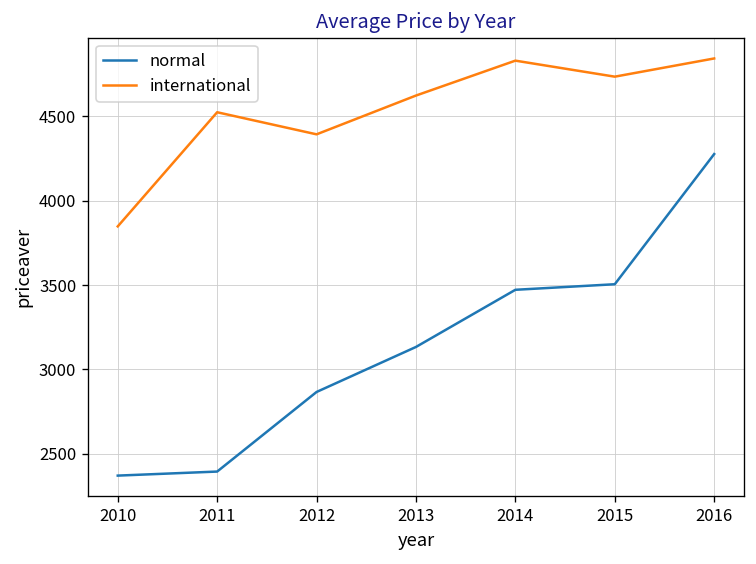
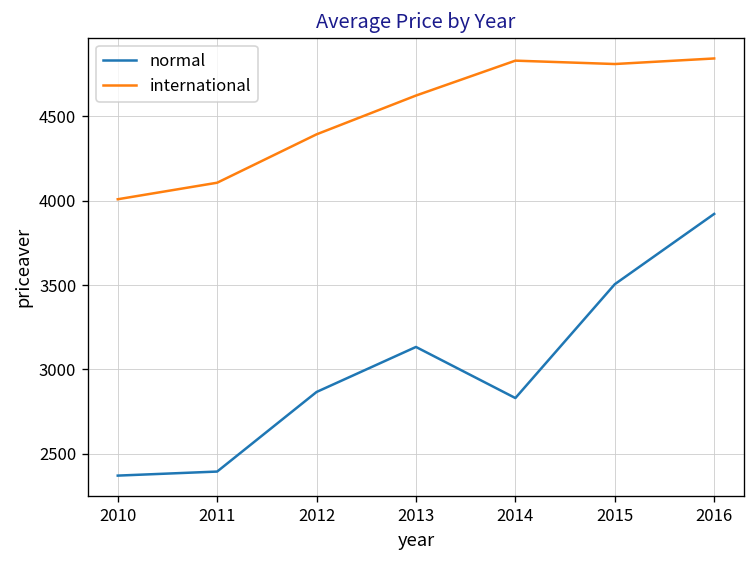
international, 2010: 3850 -> 4010
international, 2011: 4530 -> 4110
normal, 2014: 3470 -> 2830
international, 2015: 4740 -> 4810
normal, 2016: 4280 -> 3920
